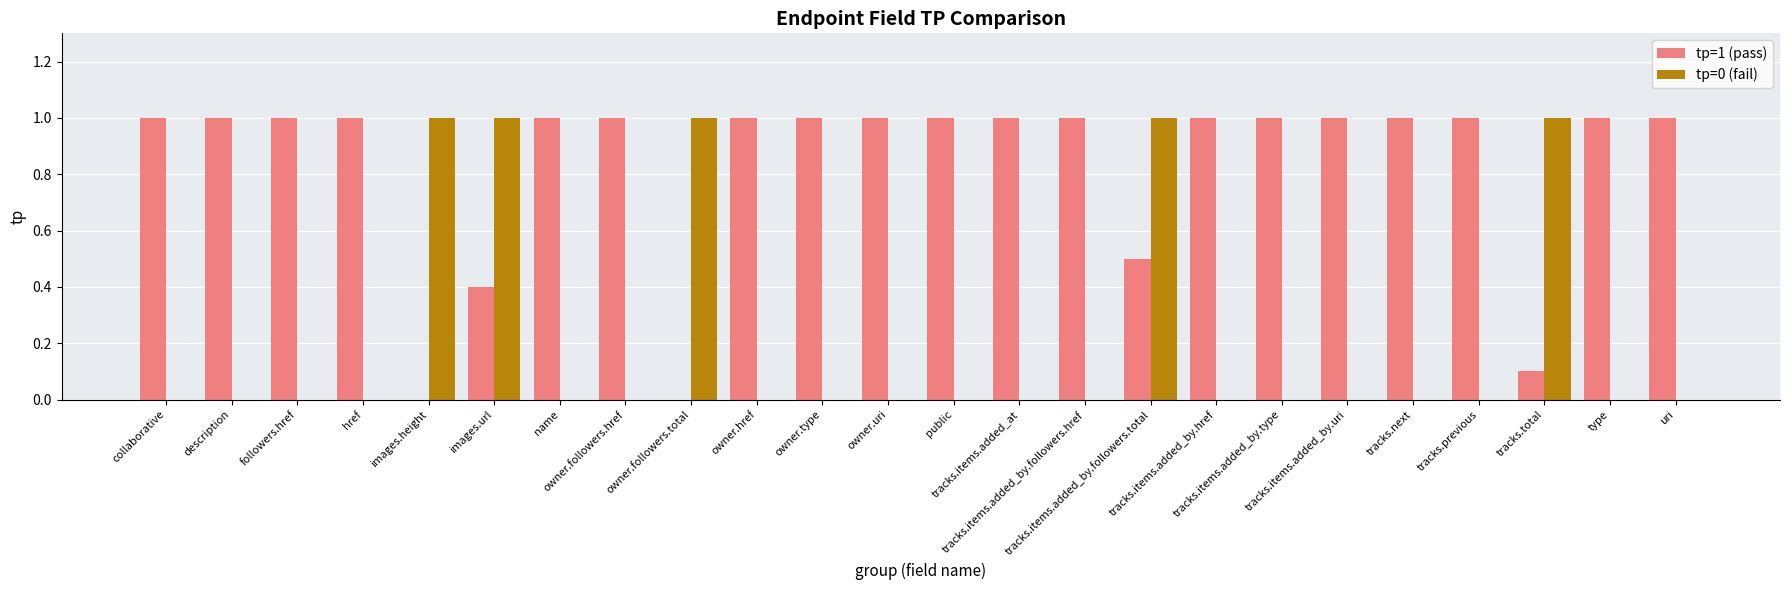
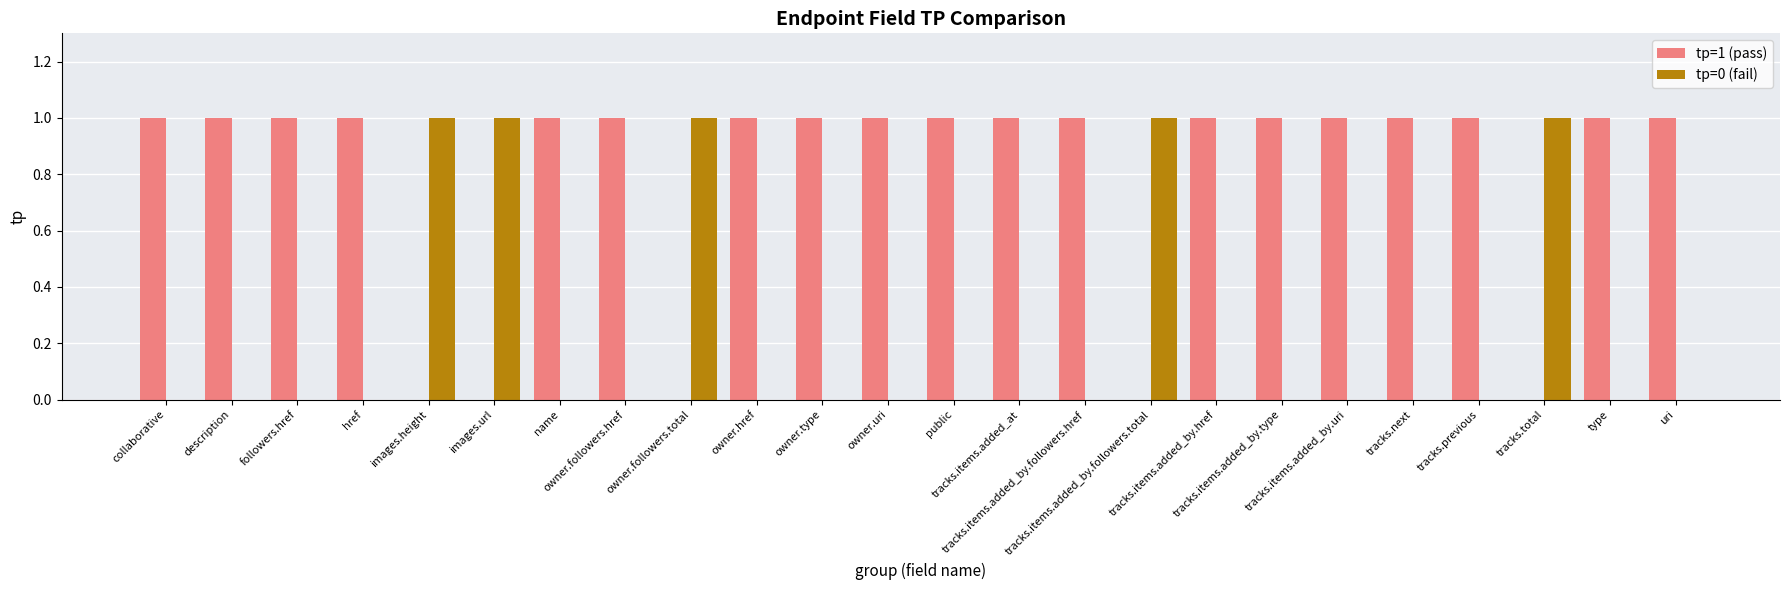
tp=1 (pass), images.url: 0.4 -> 0.0
tp=1 (pass), tracks.items.added_by.followers.total: 0.5 -> 0.0
tp=1 (pass), tracks.total: 0.1 -> 0.0
